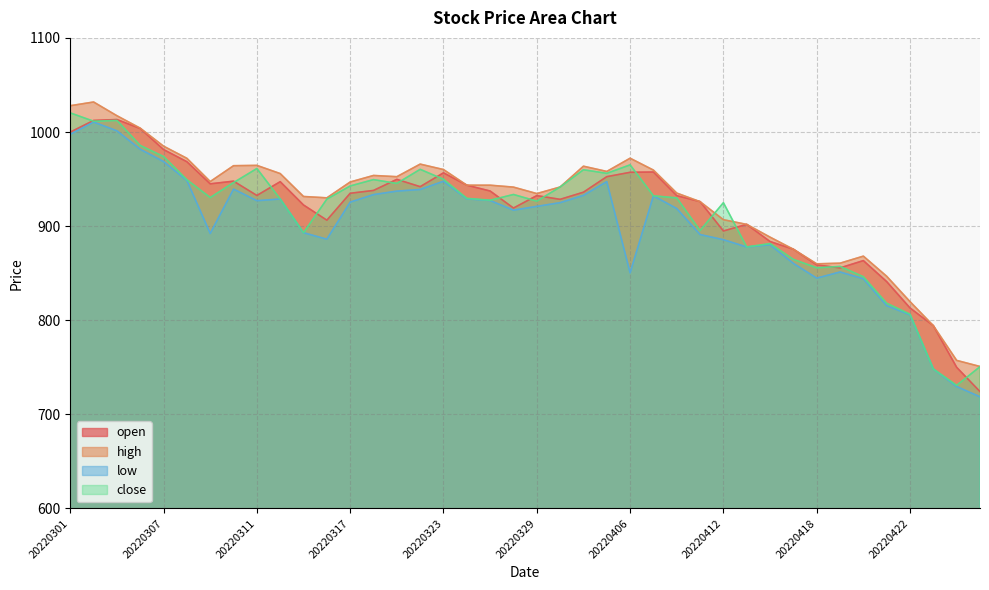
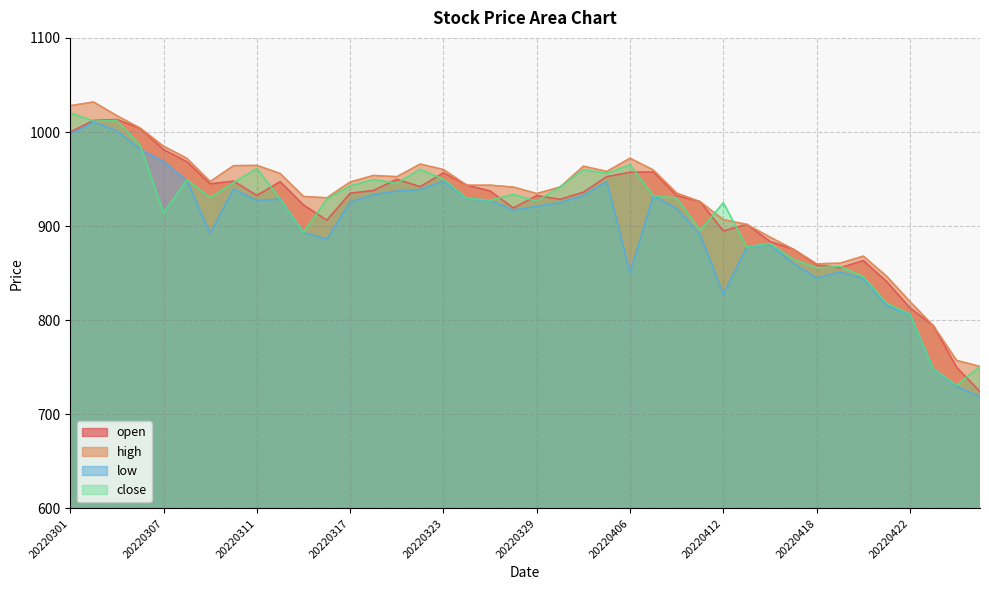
close, 20220307: 970 -> 910
low, 20220412: 890 -> 830
